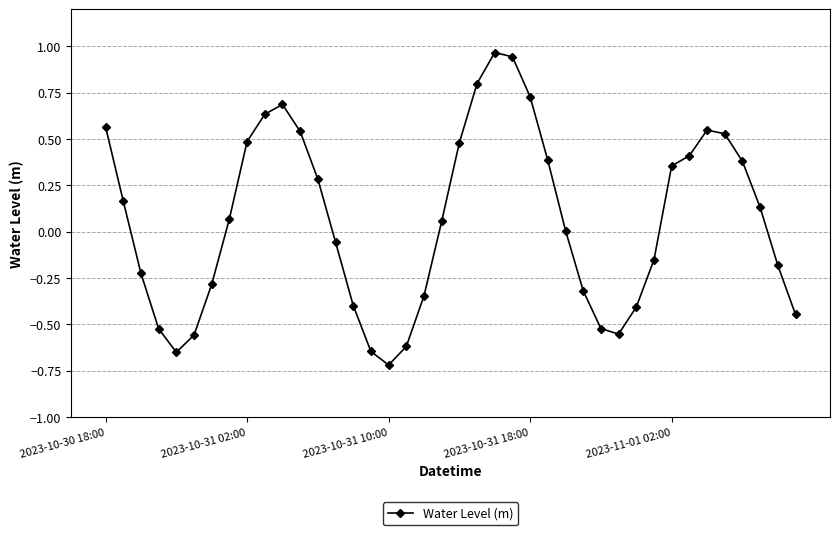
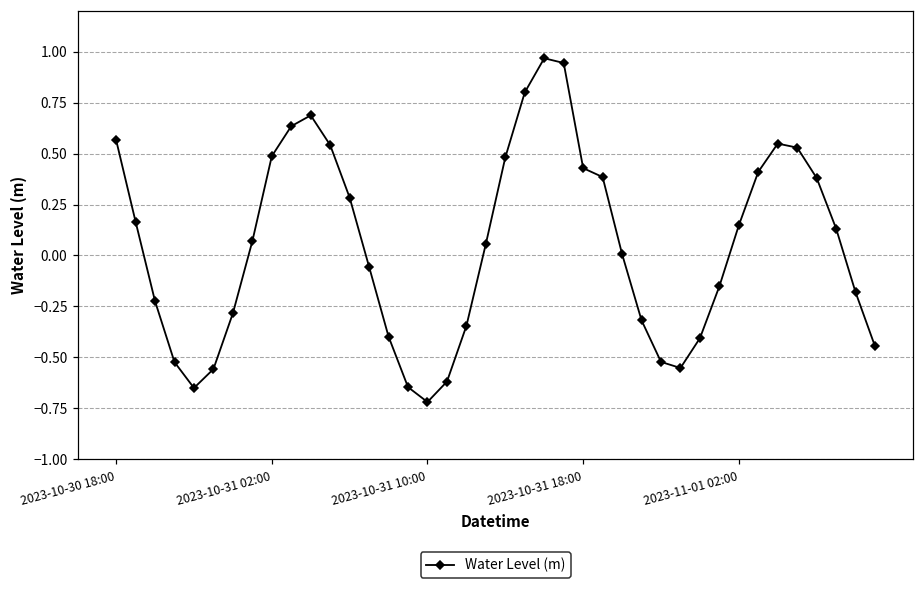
2023-10-31 18:00: 0.73 -> 0.43
2023-11-01 02:00: 0.36 -> 0.15
